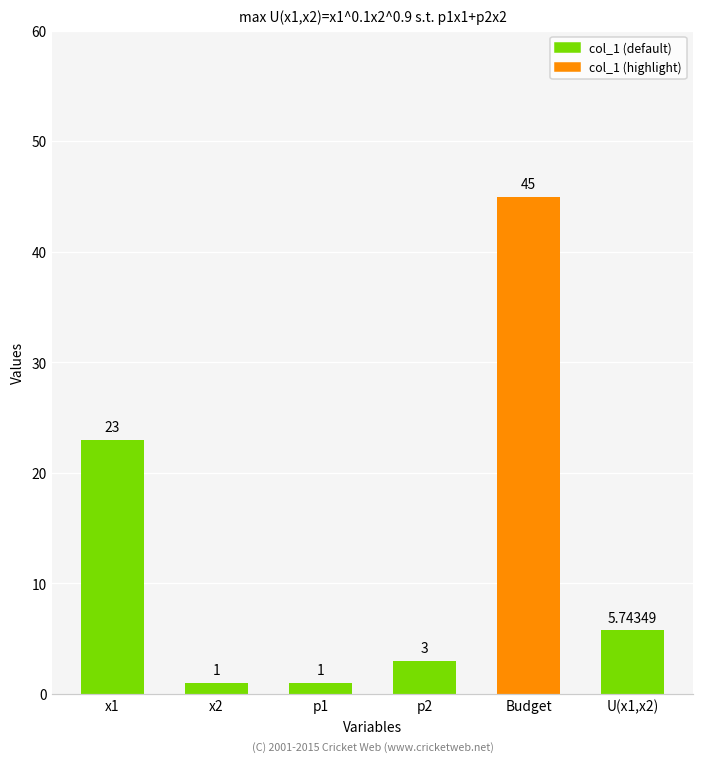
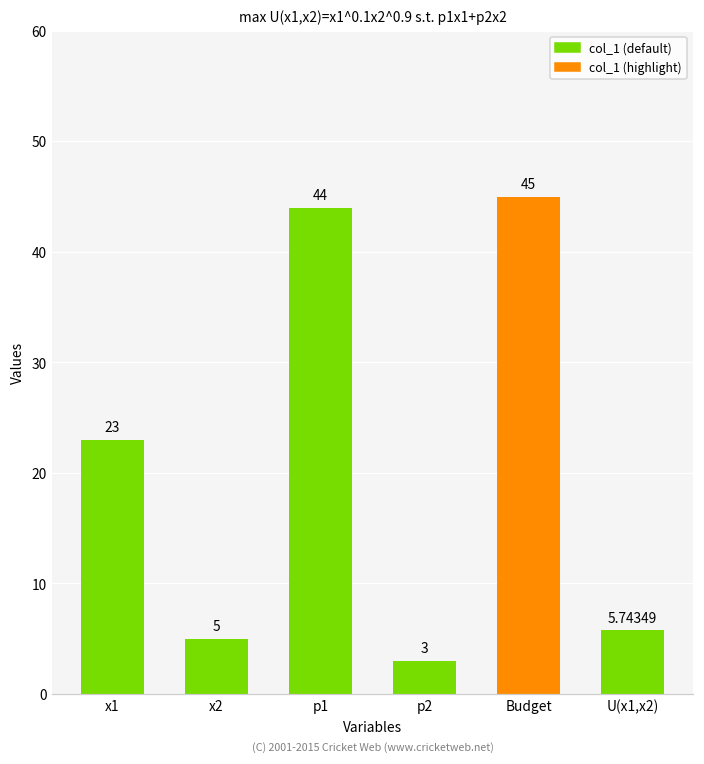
x2: 1 -> 5
p1: 1 -> 44
